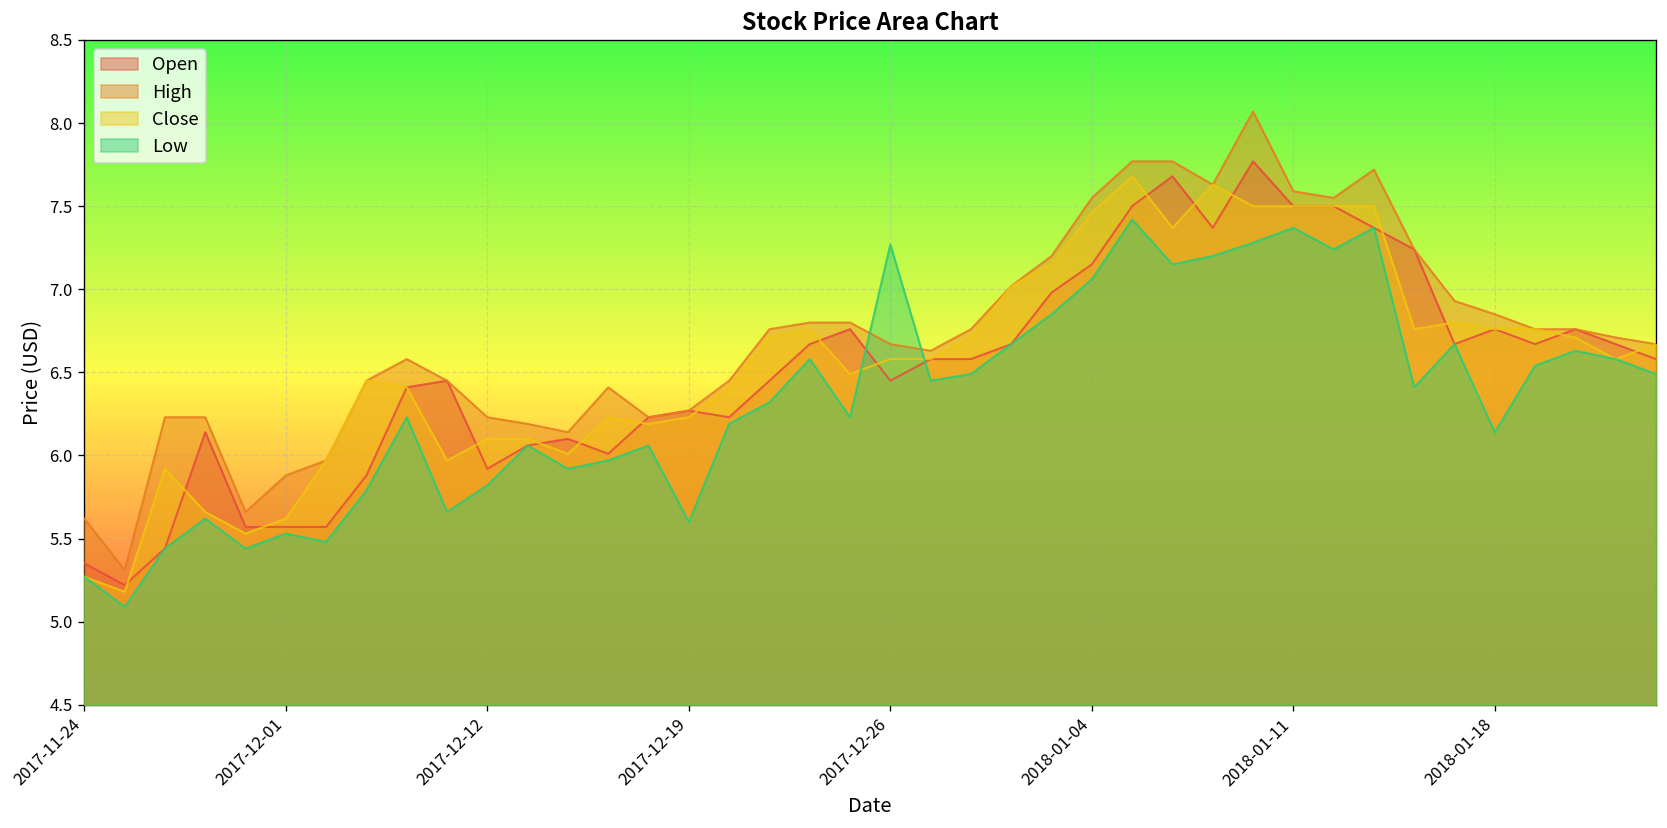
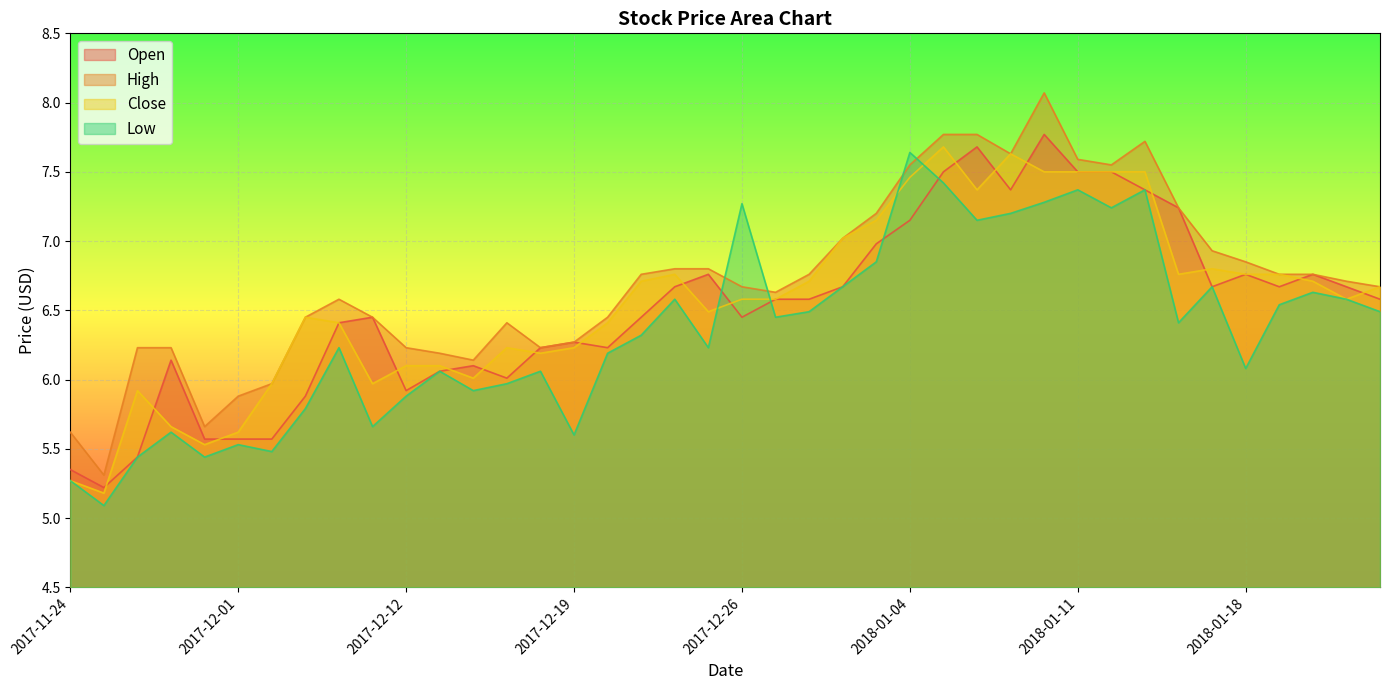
Low, 2017-12-12: 5.82 -> 5.88
Low, 2018-01-04: 7.06 -> 7.64
Low, 2018-01-18: 6.14 -> 6.08
